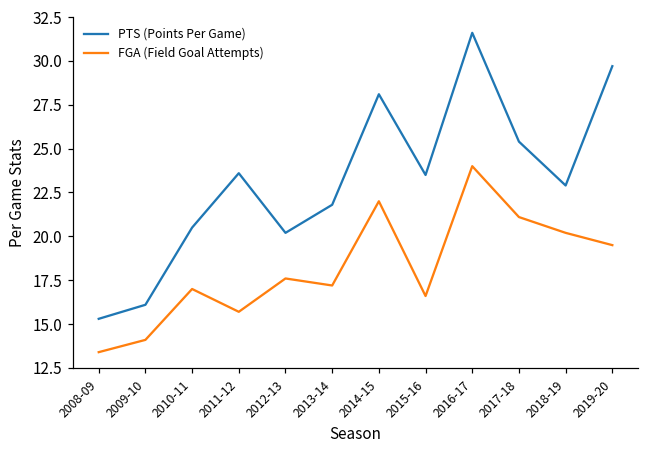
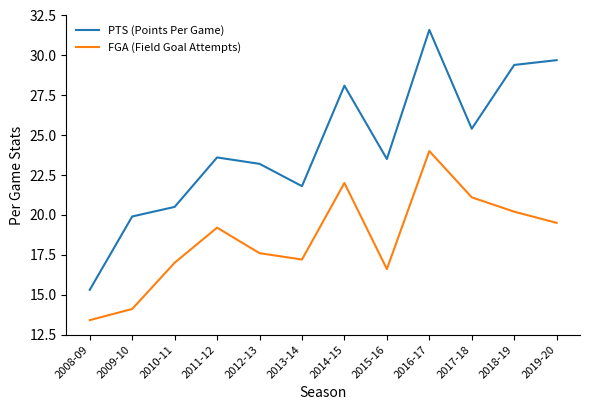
PTS (Points Per Game), 2009-10: 16.1 -> 19.9
FGA (Field Goal Attempts), 2011-12: 15.7 -> 19.2
PTS (Points Per Game), 2012-13: 20.2 -> 23.2
PTS (Points Per Game), 2018-19: 22.9 -> 29.4
